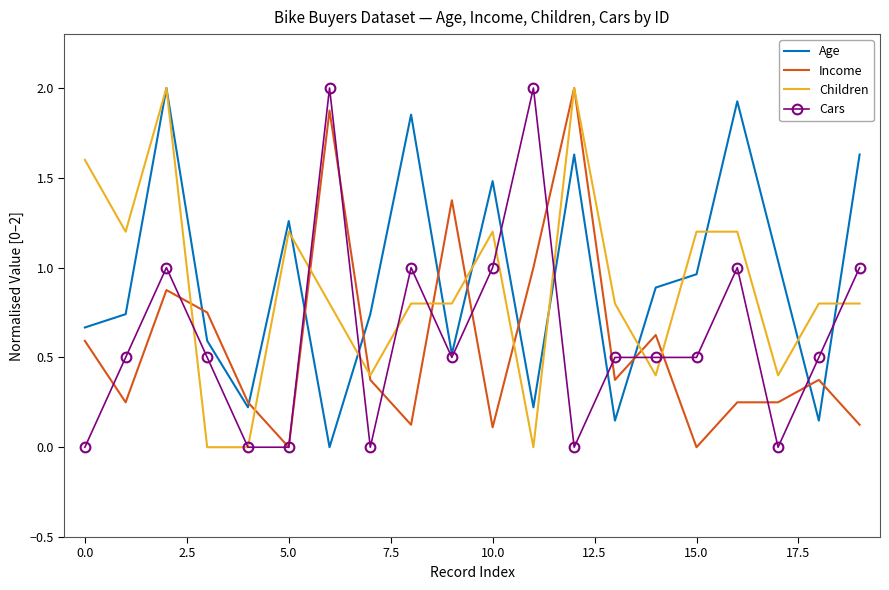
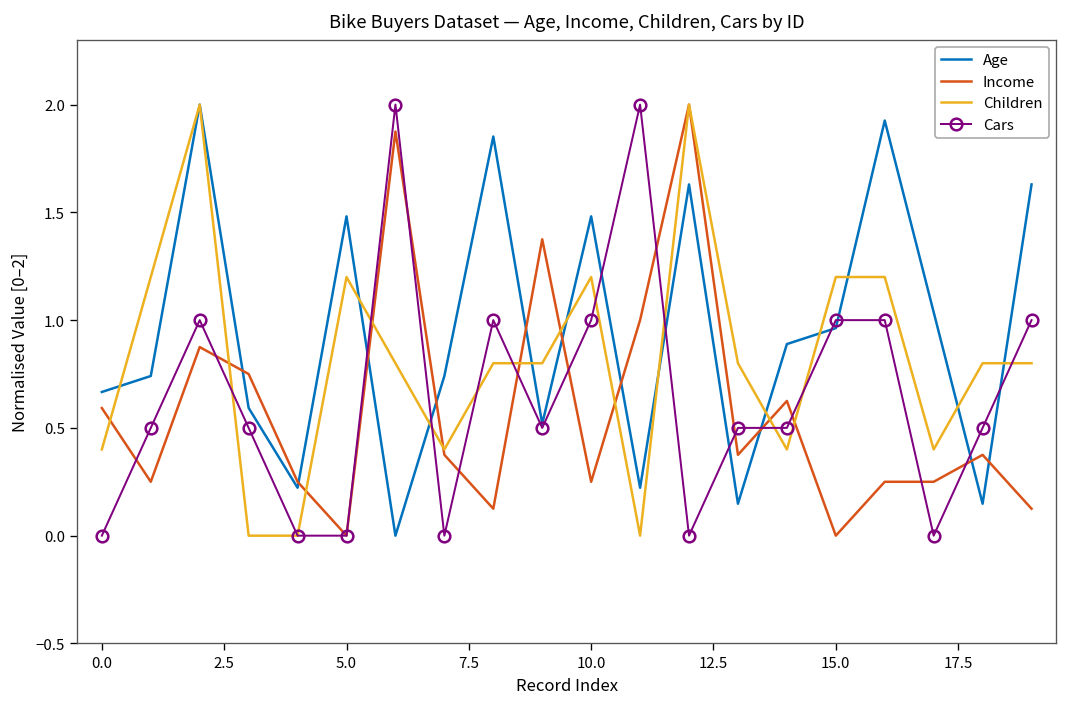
Children, 0.0: 1.60 -> 0.40
Age, 5.0: 1.26 -> 1.48
Income, 10.0: 0.11 -> 0.25
Cars, 15.0: 0.50 -> 1.00
